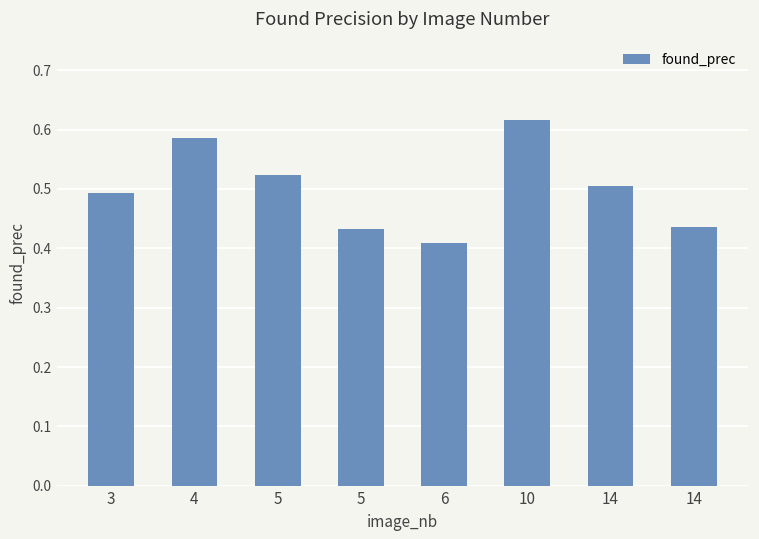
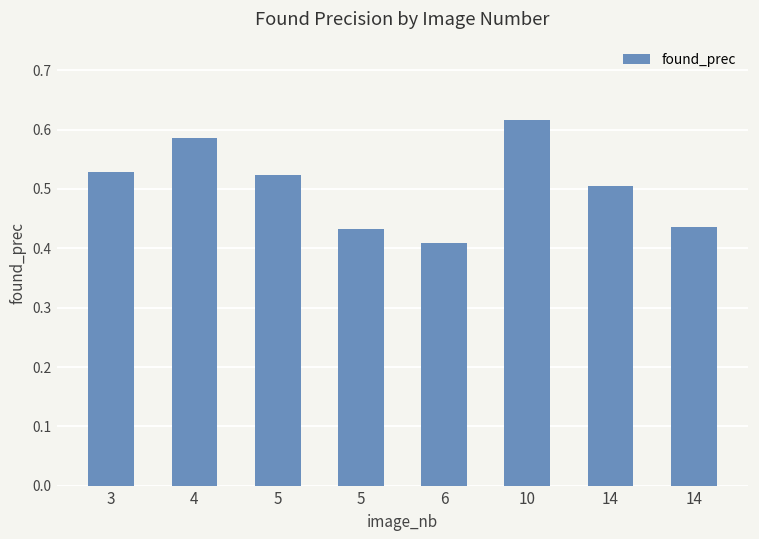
3: 0.49 -> 0.53
